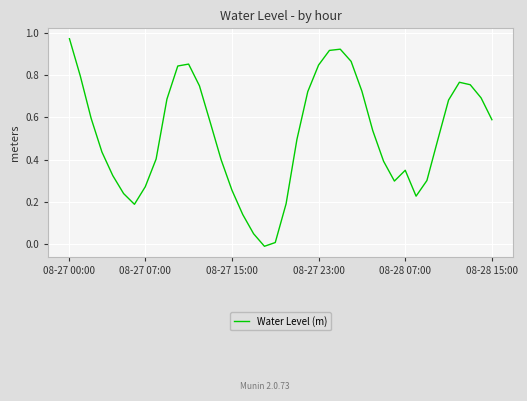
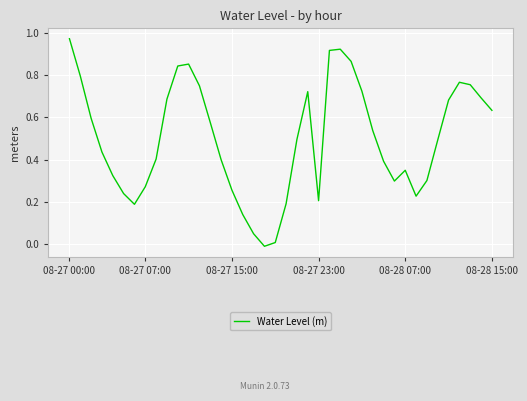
08-27 23:00: 0.85 -> 0.21
08-28 15:00: 0.59 -> 0.63
